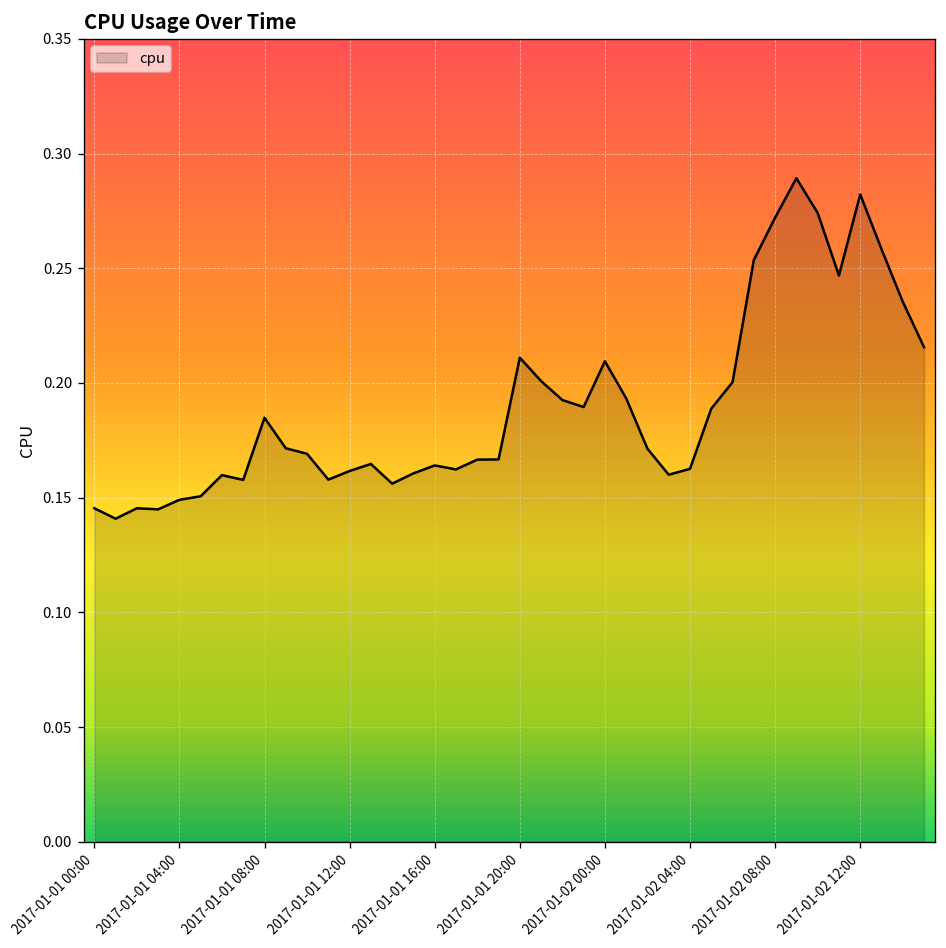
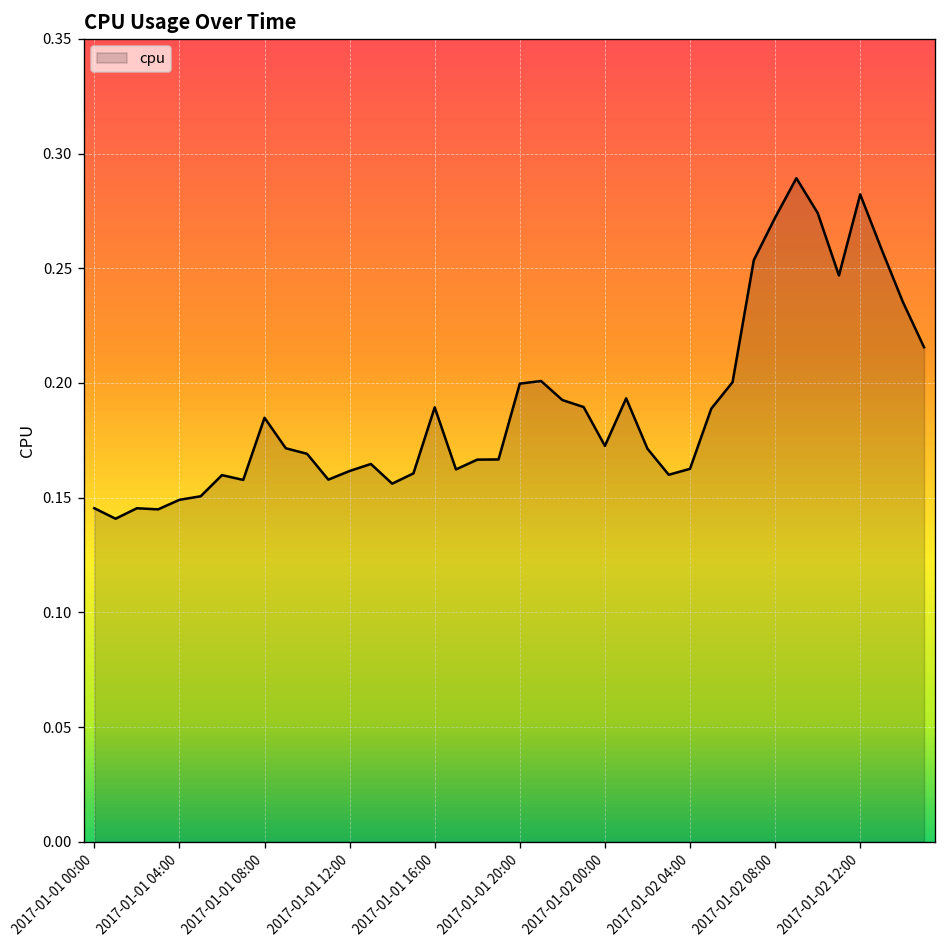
2017-01-01 16:00: 0.164 -> 0.189
2017-01-01 20:00: 0.211 -> 0.200
2017-01-02 00:00: 0.209 -> 0.173
